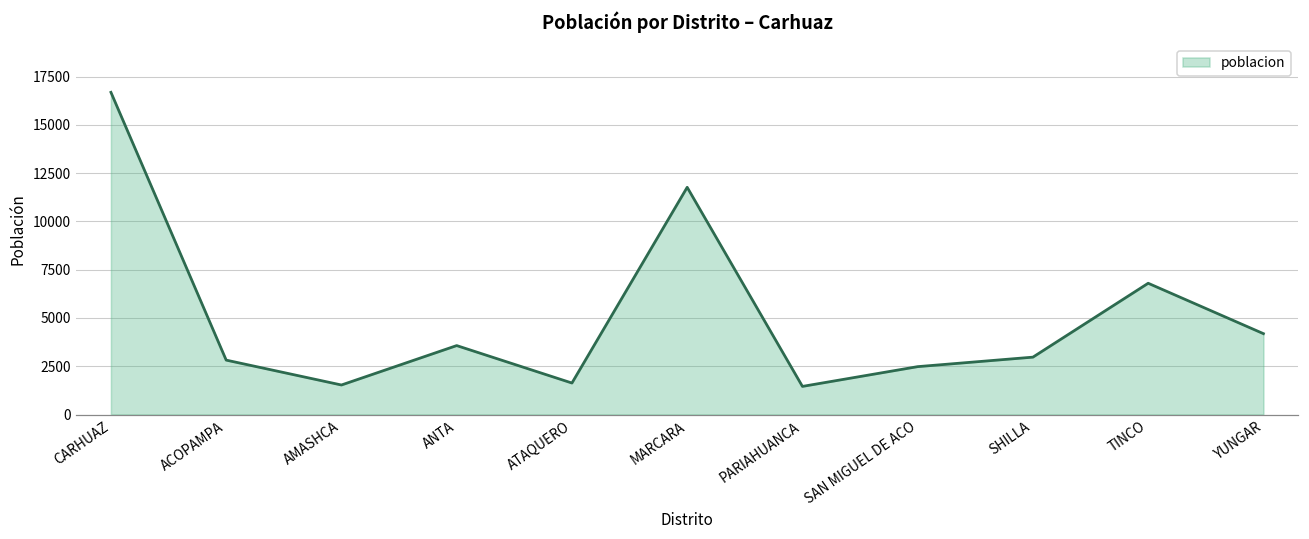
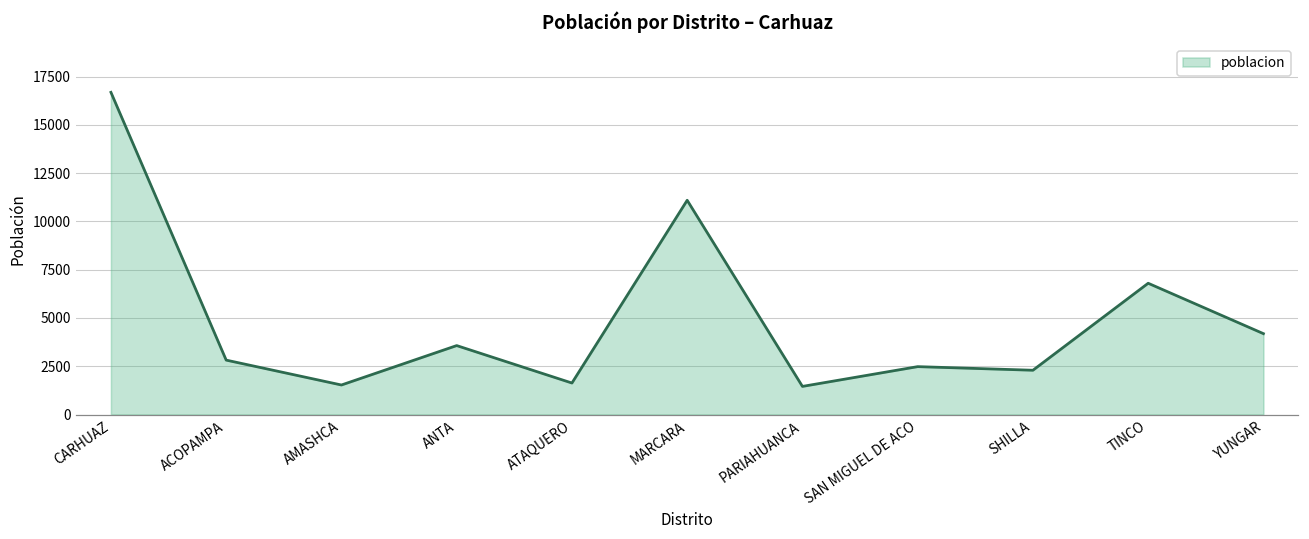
MARCARA: 11800 -> 11100
SHILLA: 3000 -> 2300
